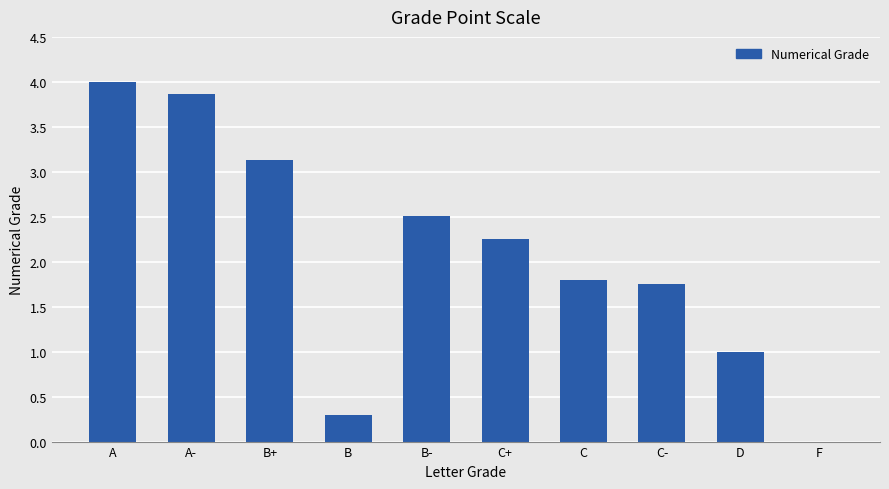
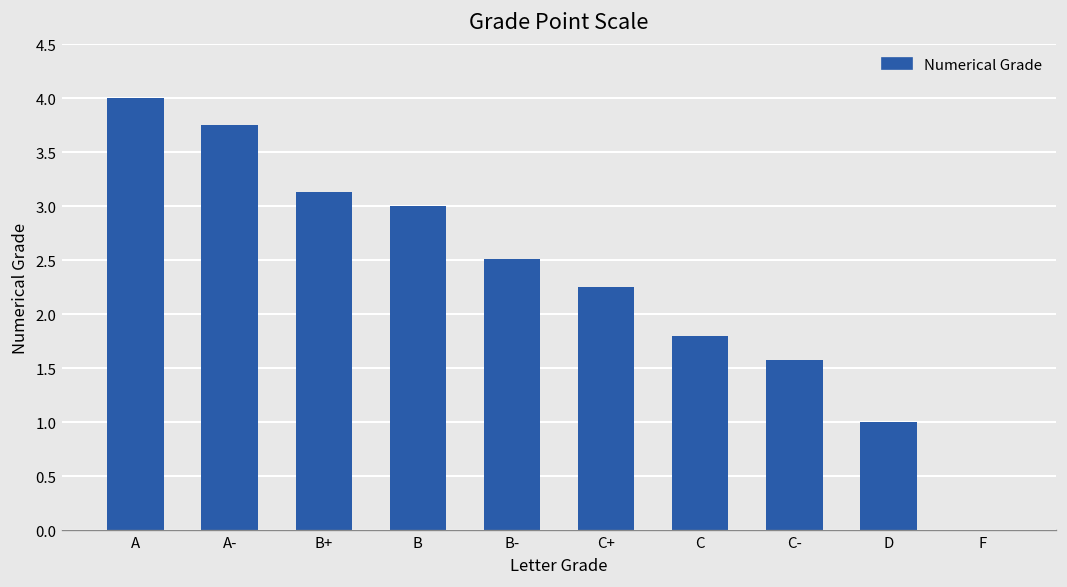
A-: 3.9 -> 3.8
B: 0.3 -> 3.0
C-: 1.8 -> 1.6
